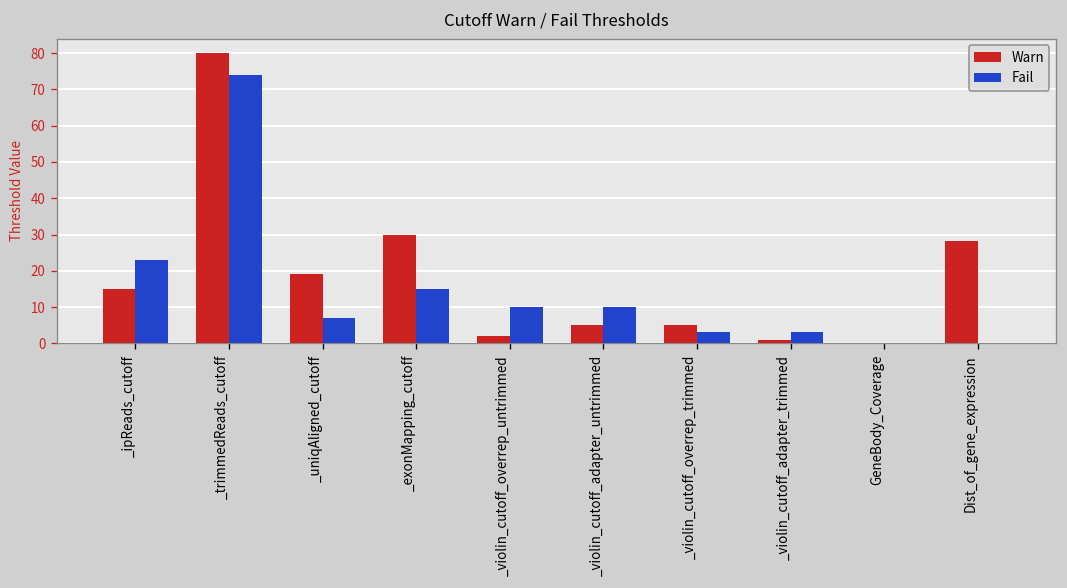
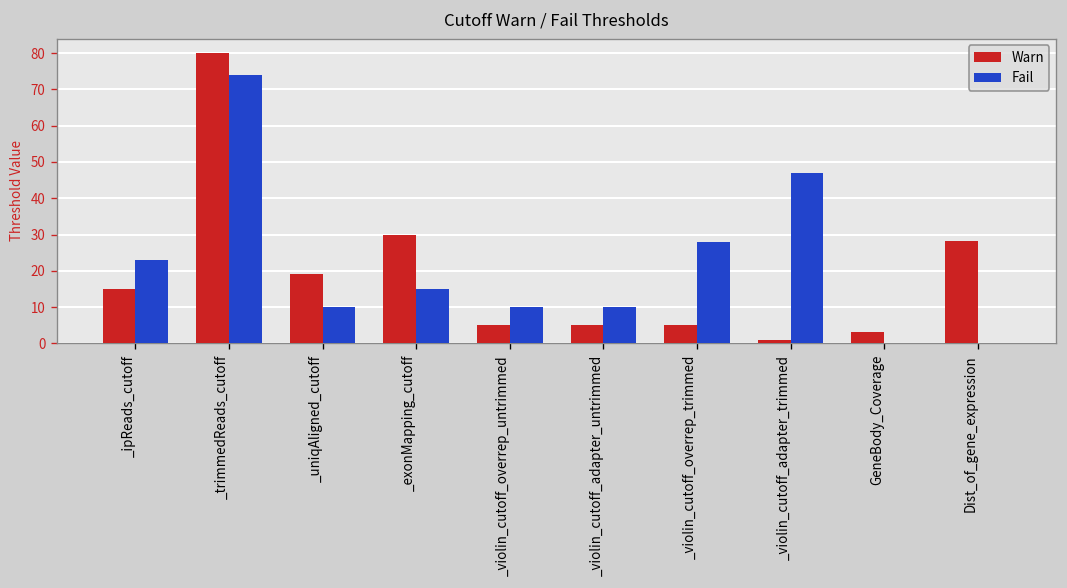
Fail, _uniqAligned_cutoff: 7 -> 10
Warn, _violin_cutoff_overrep_untrimmed: 2 -> 5
Fail, _violin_cutoff_overrep_trimmed: 3 -> 28
Fail, _violin_cutoff_adapter_trimmed: 3 -> 47
Warn, GeneBody_Coverage: 0 -> 3
